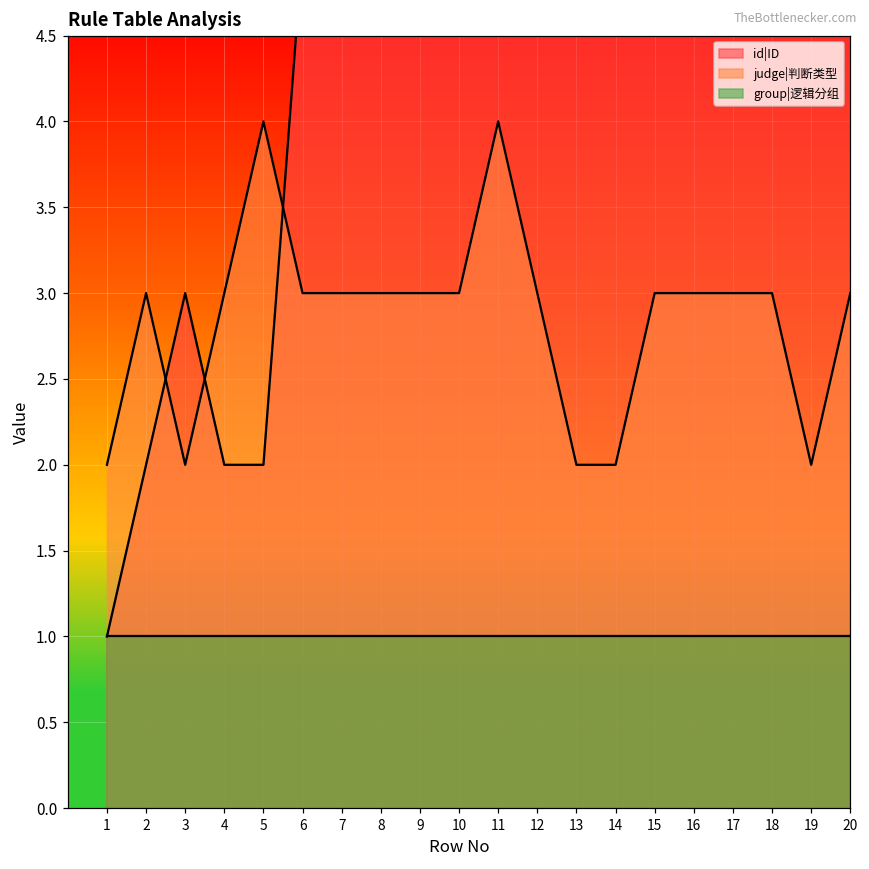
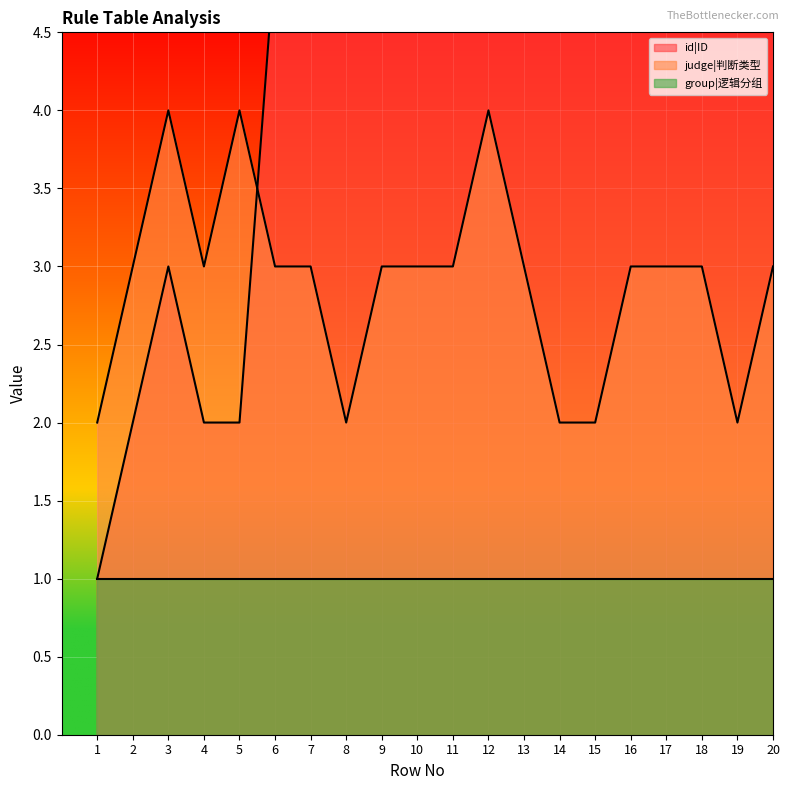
judge|判断类型, 3: 2 -> 4
judge|判断类型, 8: 3 -> 2
judge|判断类型, 11: 4 -> 3
judge|判断类型, 12: 3 -> 4
judge|判断类型, 13: 2 -> 3
judge|判断类型, 15: 3 -> 2
